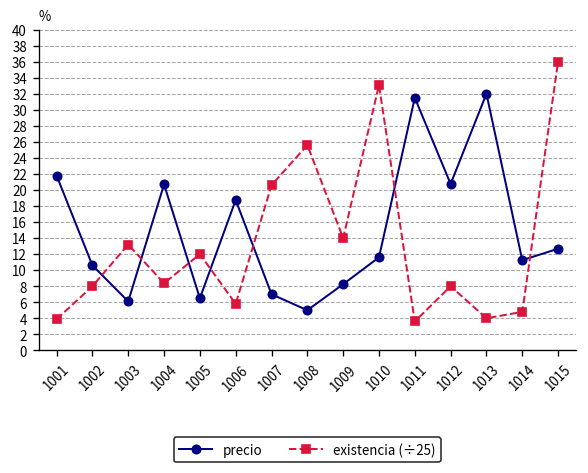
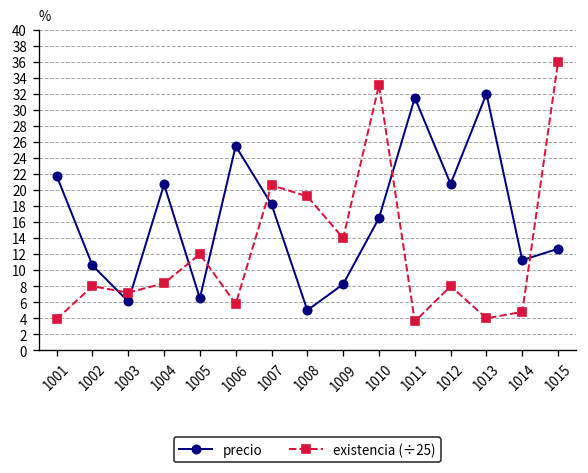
existencia (÷25), 1003: 13 -> 7
precio, 1006: 19 -> 25
precio, 1007: 7 -> 18
existencia (÷25), 1008: 26 -> 19
precio, 1010: 12 -> 17
